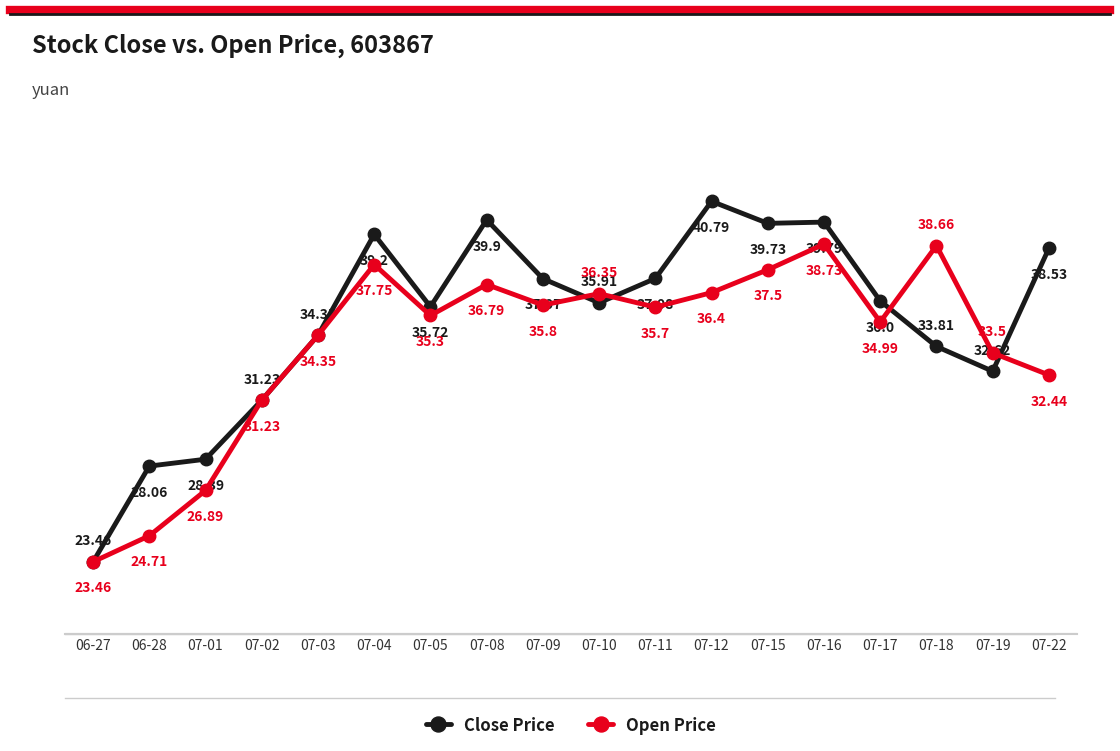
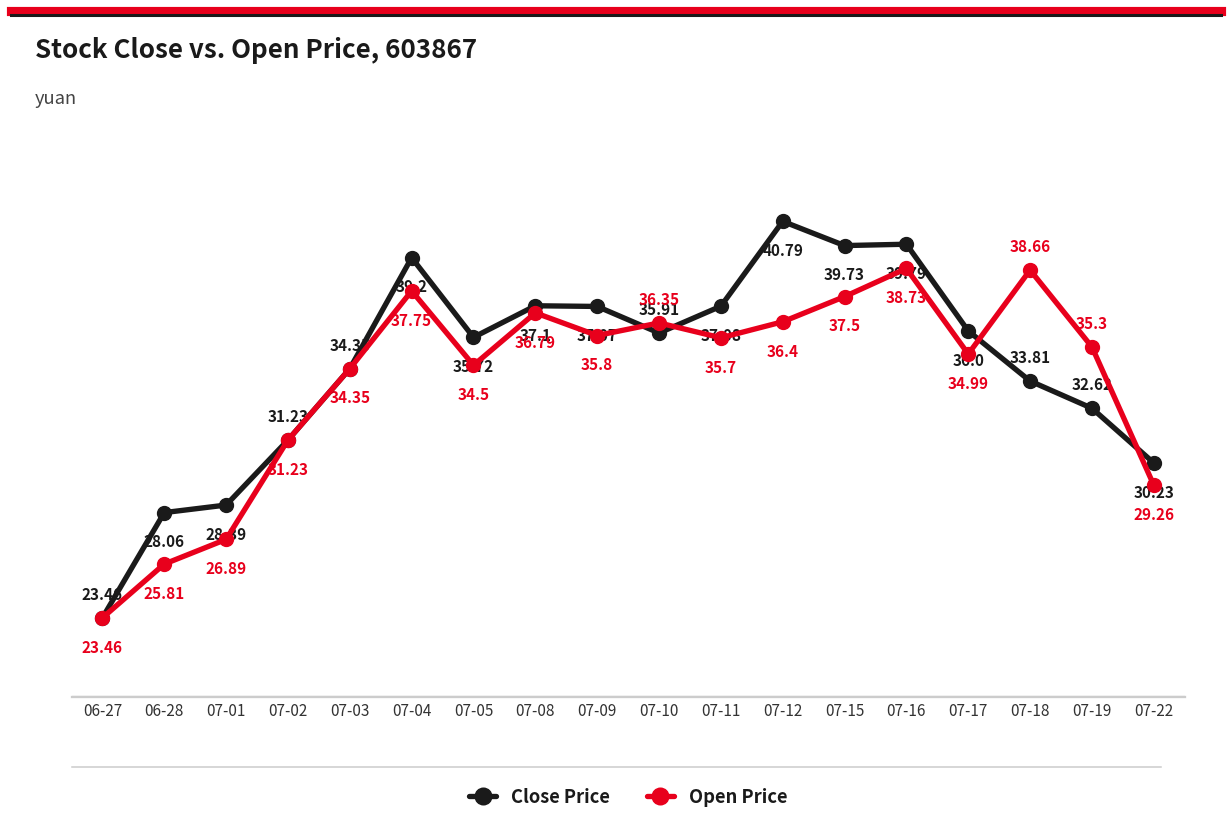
Open Price, 06-28: 24.71 -> 25.81
Open Price, 07-05: 35.3 -> 34.5
Close Price, 07-08: 39.9 -> 37.1
Open Price, 07-19: 33.5 -> 35.3
Close Price, 07-22: 38.53 -> 30.23
Open Price, 07-22: 32.44 -> 29.26
